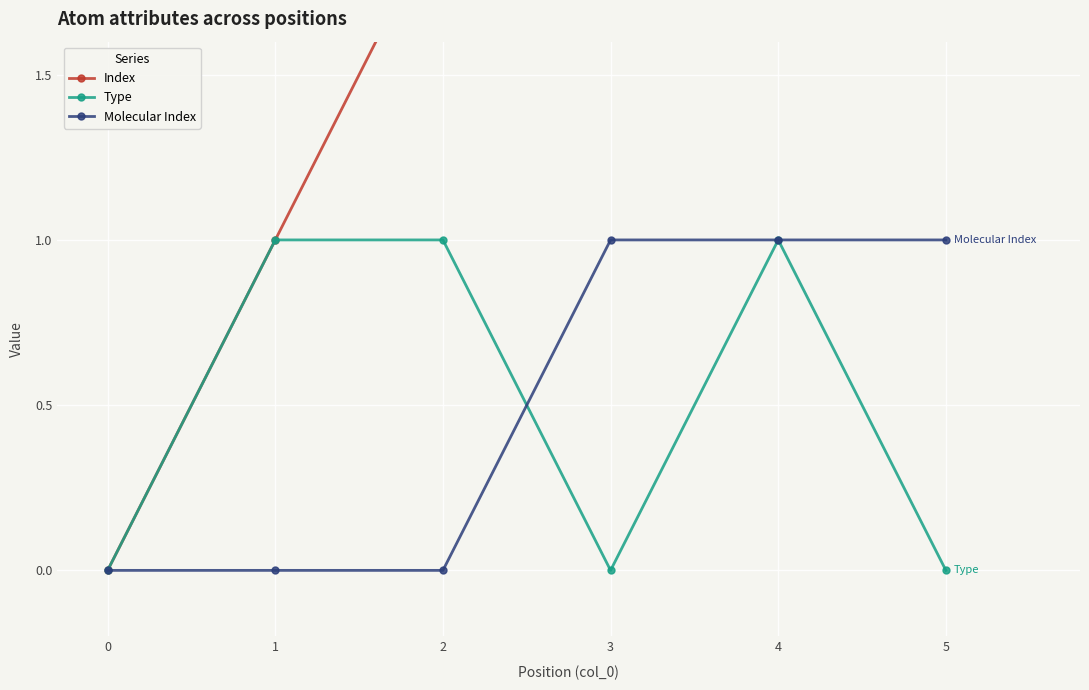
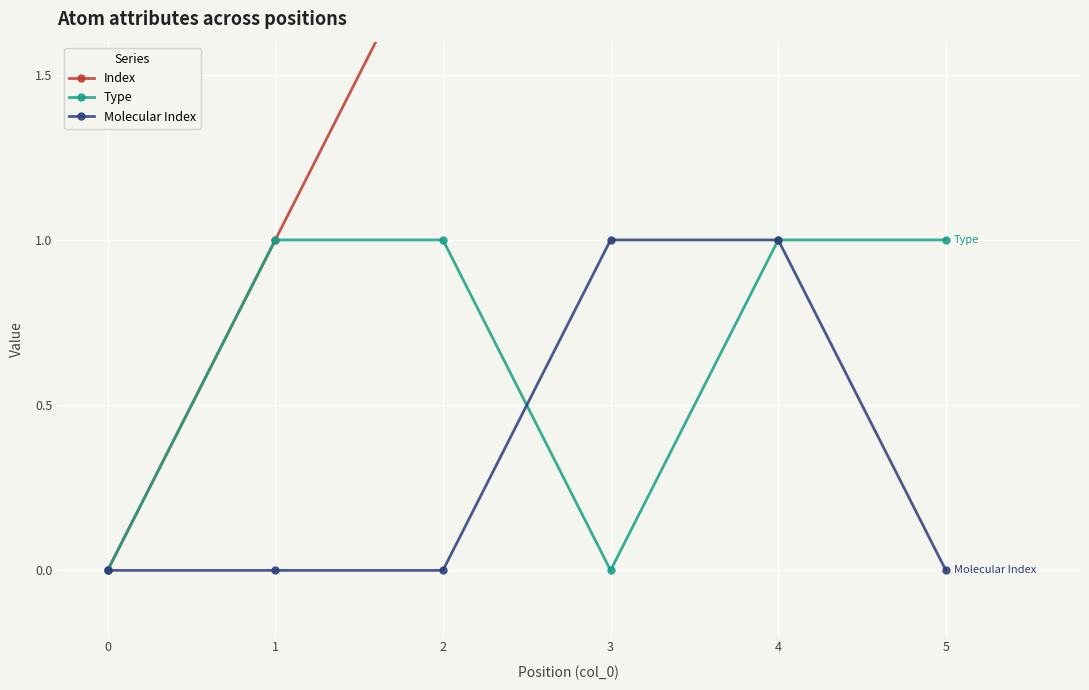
Type, 5: 0 -> 1
Molecular Index, 5: 1 -> 0
